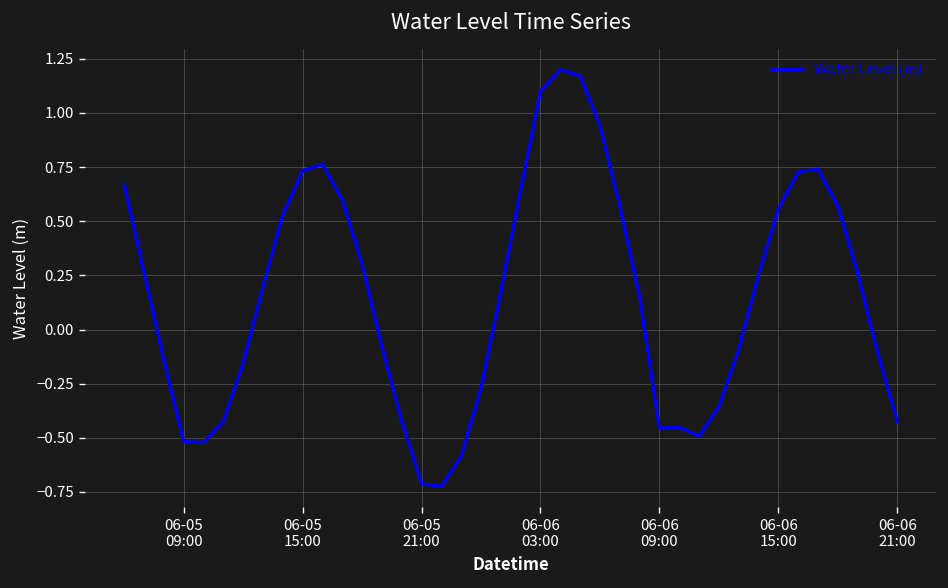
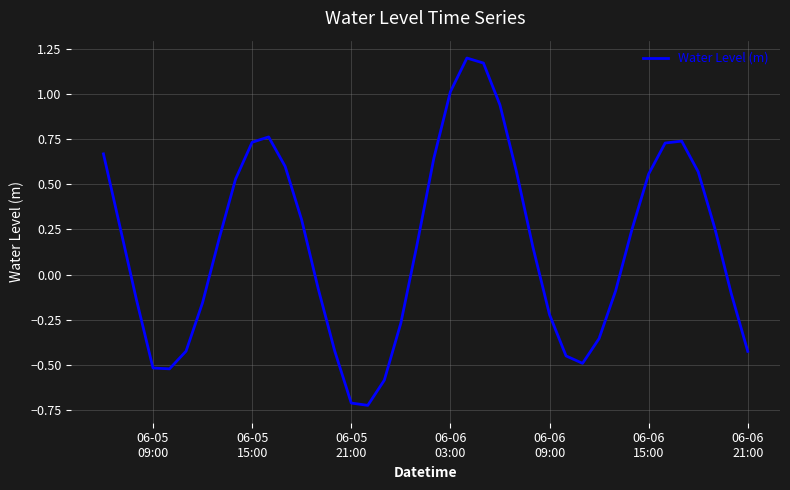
06-06 03:00: 1.10 -> 1.01
06-06 09:00: -0.46 -> -0.22
